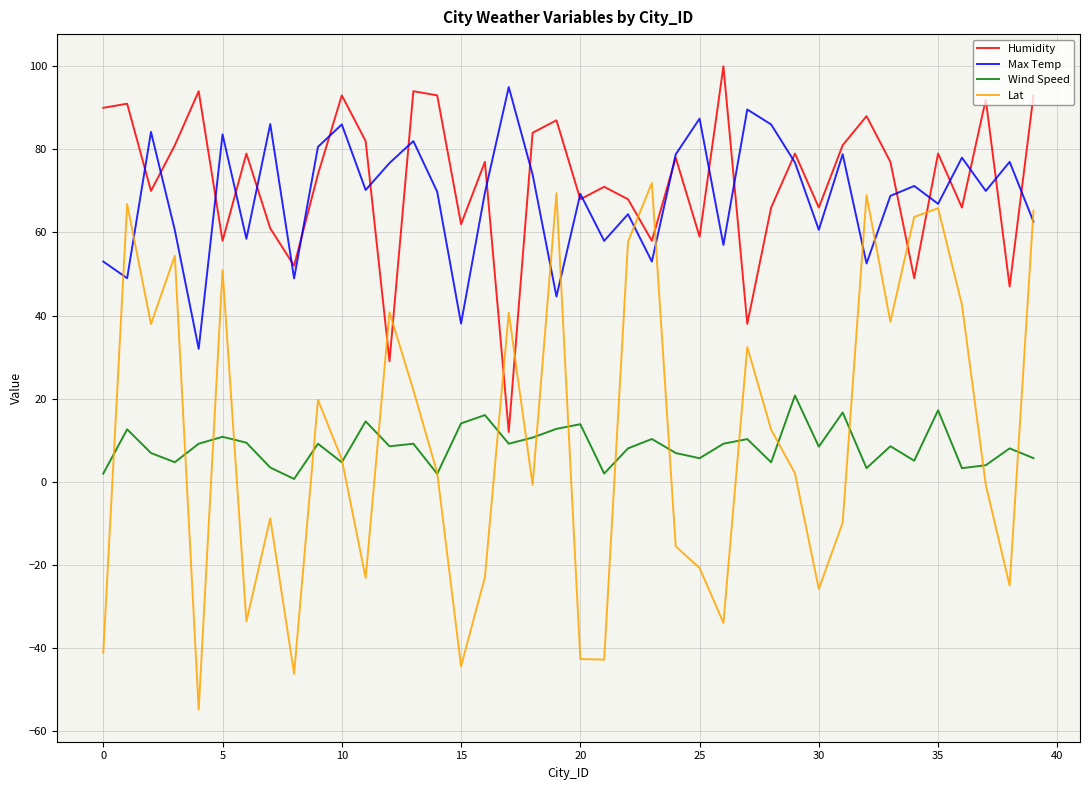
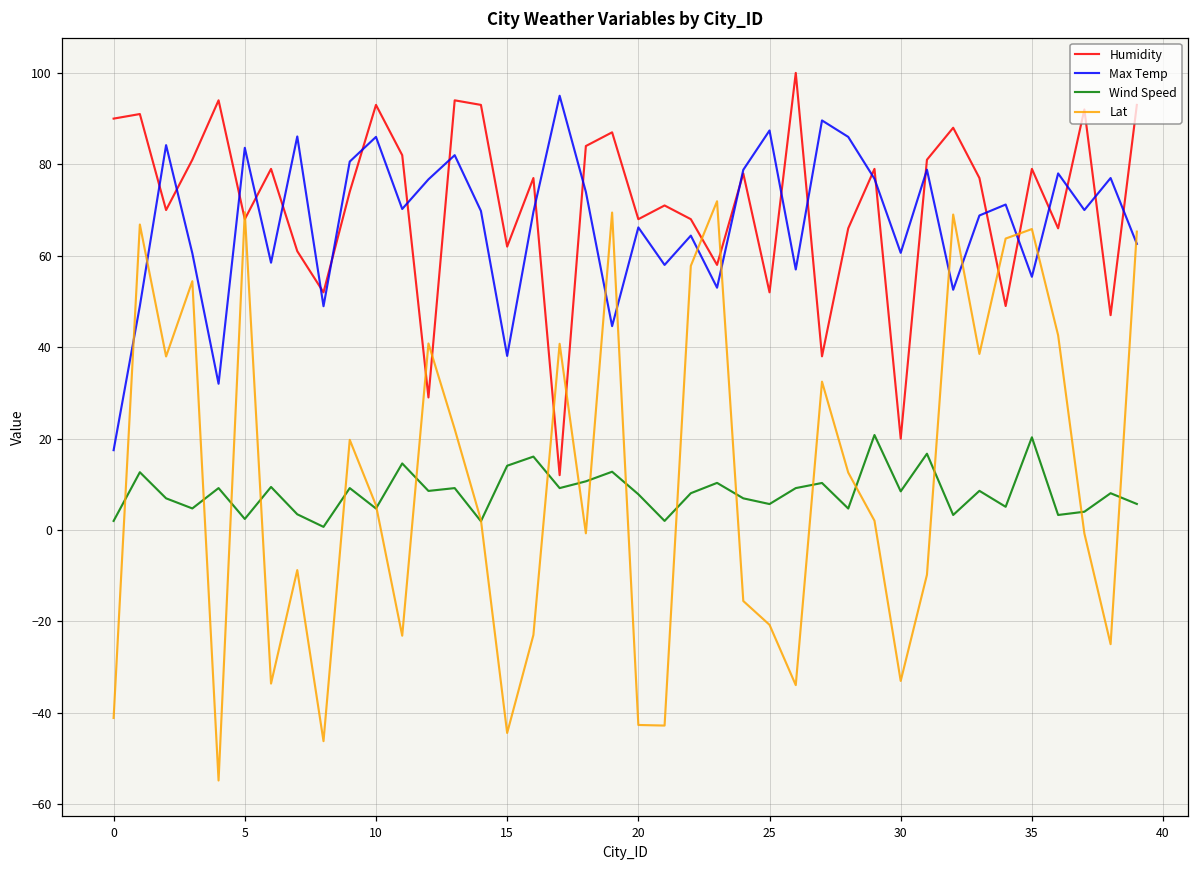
Max Temp, 0: 53 -> 17
Humidity, 5: 58 -> 68
Wind Speed, 5: 11 -> 2
Lat, 5: 51 -> 70
Max Temp, 20: 69 -> 66
Wind Speed, 20: 14 -> 8
Humidity, 25: 59 -> 52
Humidity, 30: 66 -> 20
Lat, 30: -26 -> -33
Max Temp, 35: 67 -> 55
Wind Speed, 35: 17 -> 20
